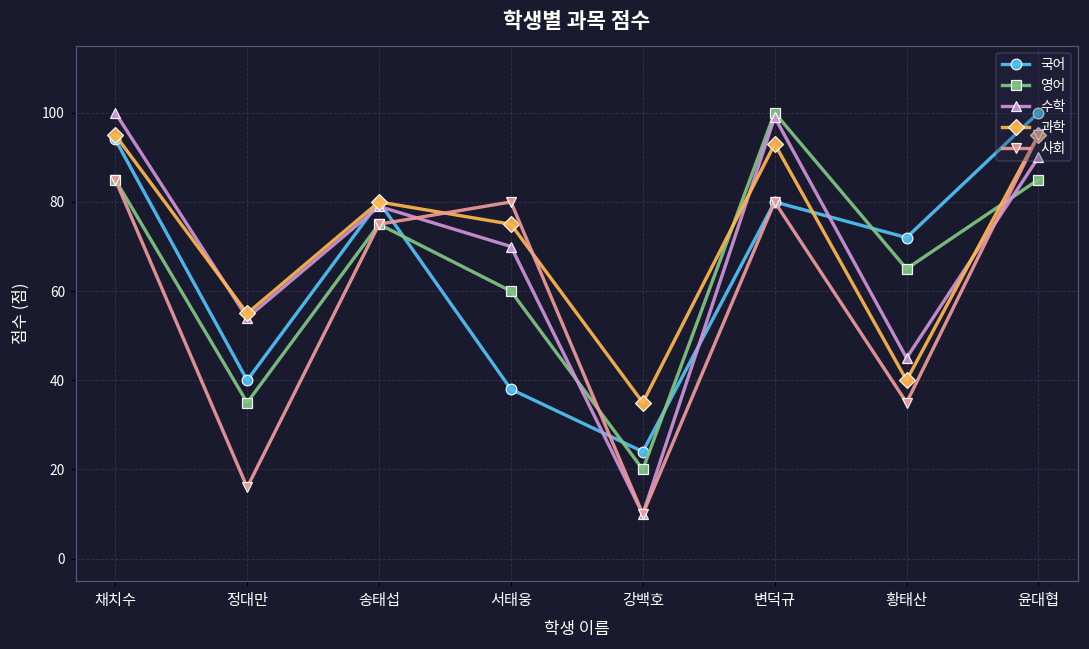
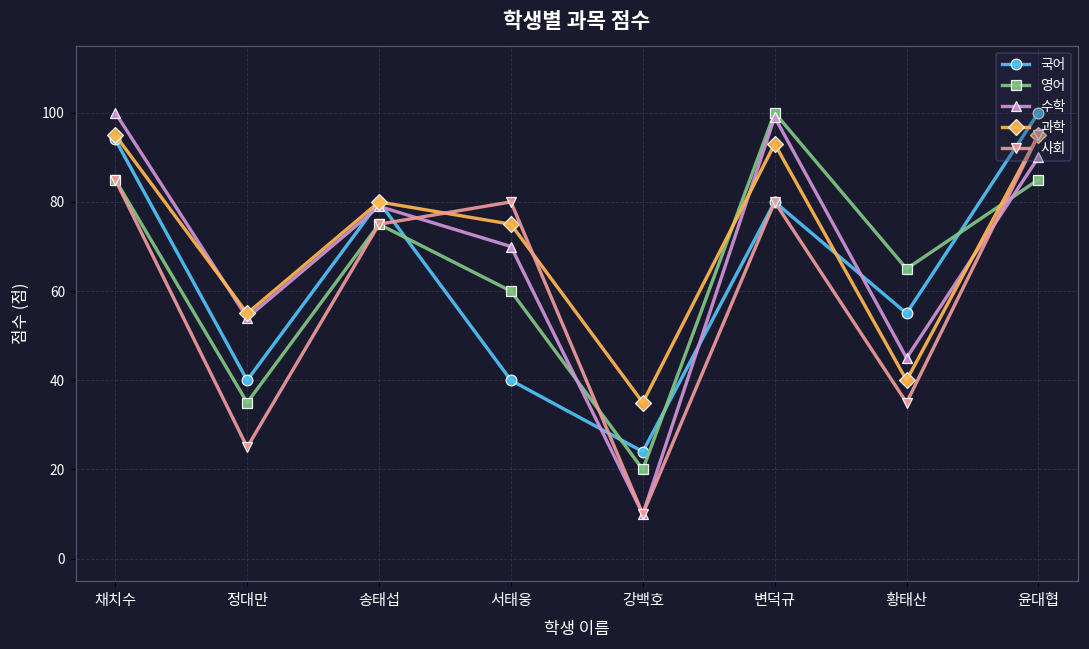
사회, 정대만: 16 -> 25
국어, 서태웅: 38 -> 40
국어, 황태산: 72 -> 55
